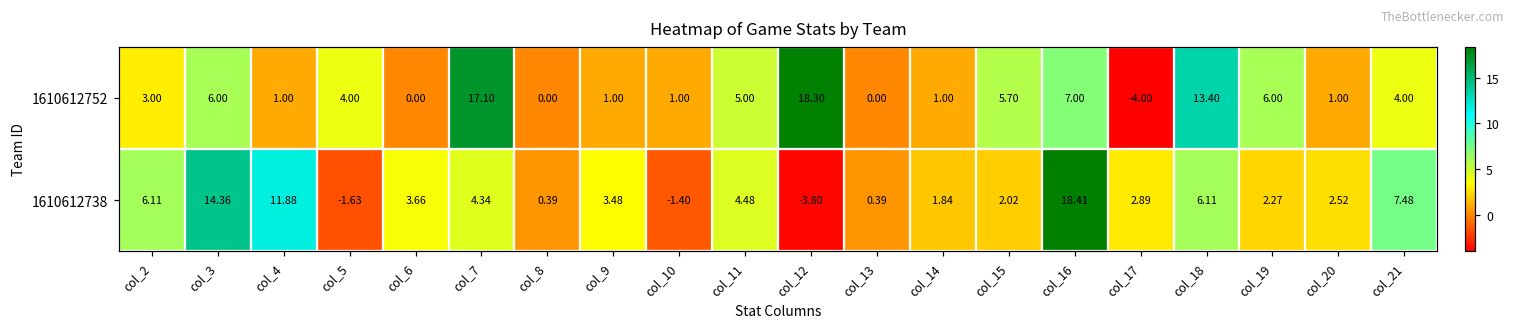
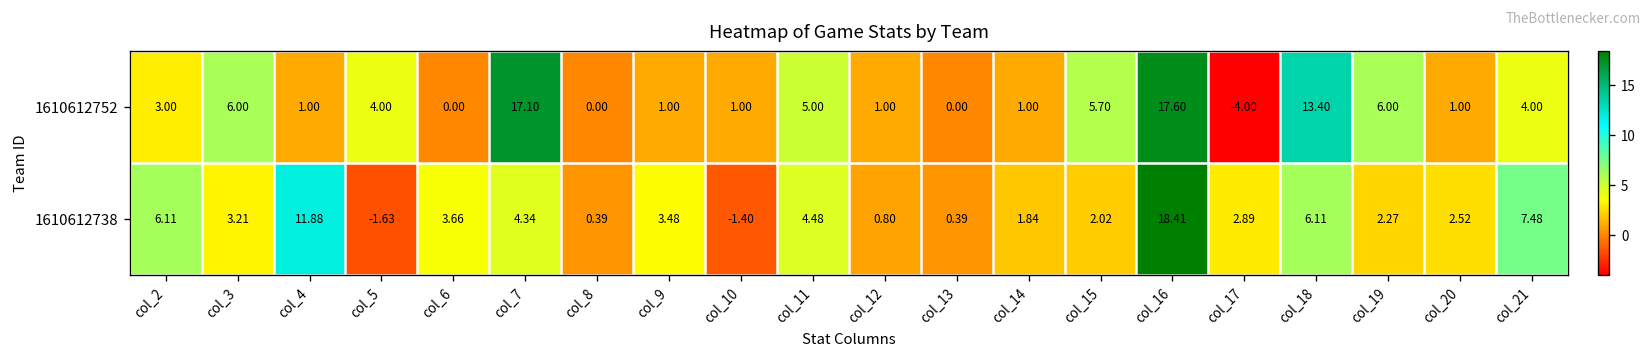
1610612752, col_12: 18.30 -> 1.00
1610612752, col_16: 7.00 -> 17.60
1610612738, col_3: 14.36 -> 3.21
1610612738, col_12: -3.80 -> 0.80
